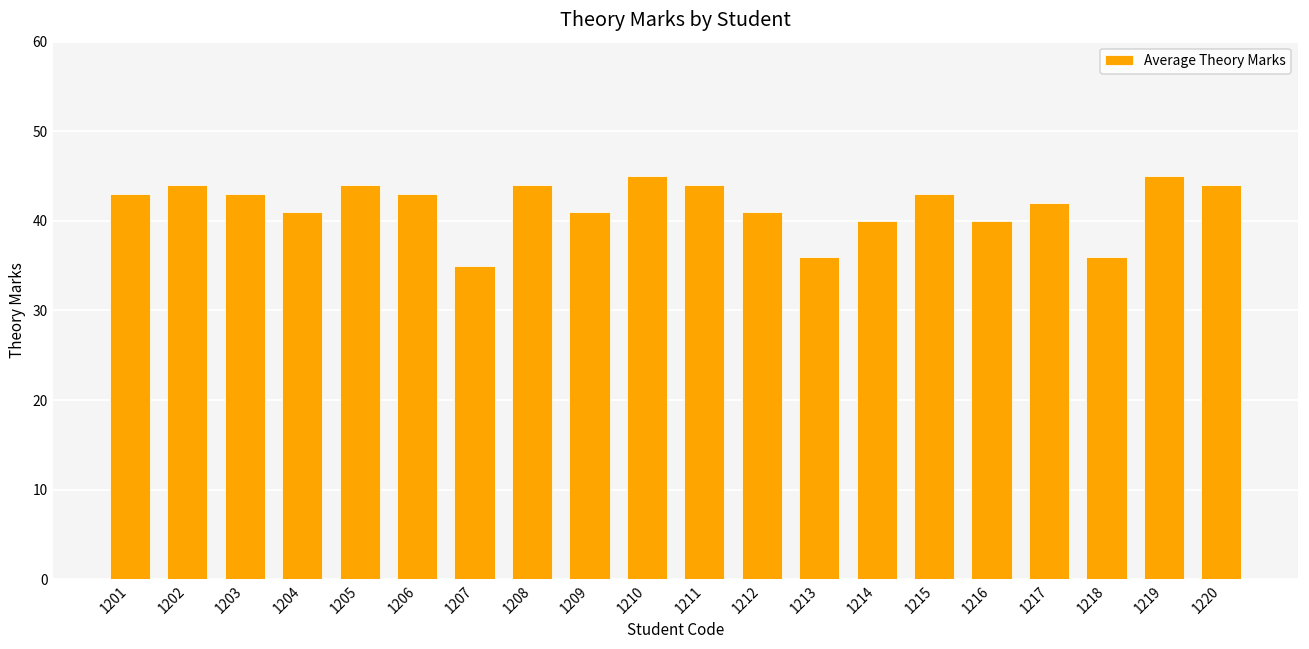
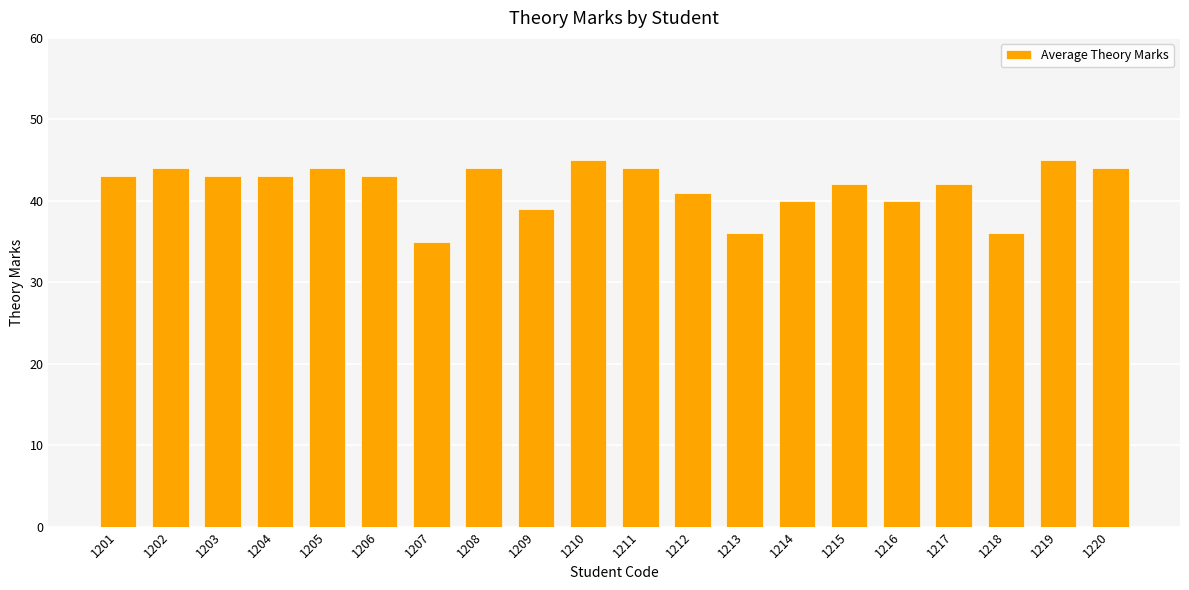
1204: 41 -> 43
1209: 41 -> 39
1215: 43 -> 42
